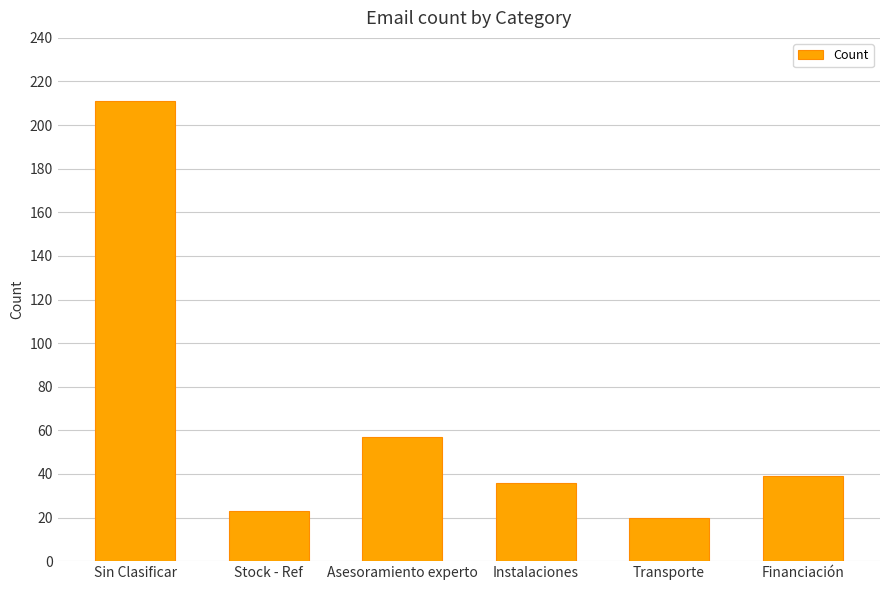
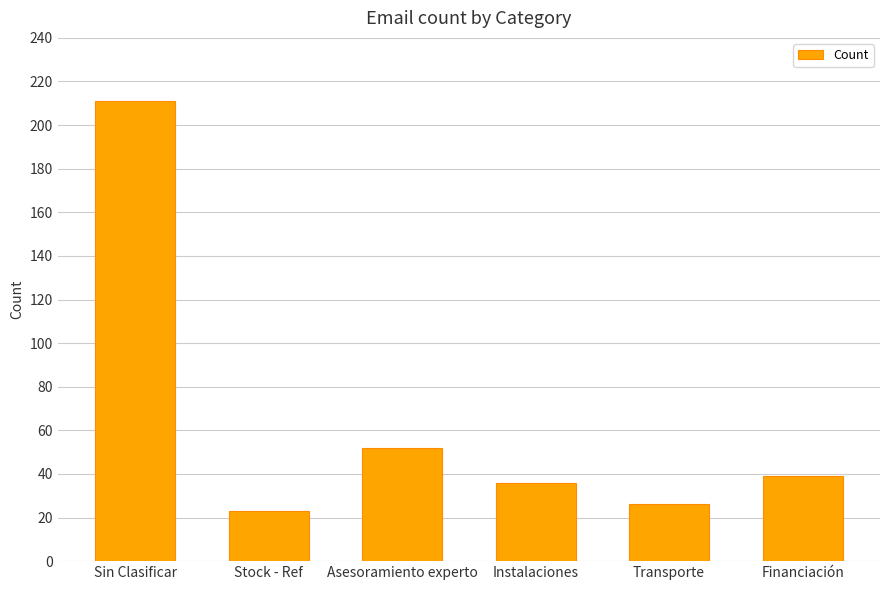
Asesoramiento experto: 57 -> 52
Transporte: 20 -> 26
